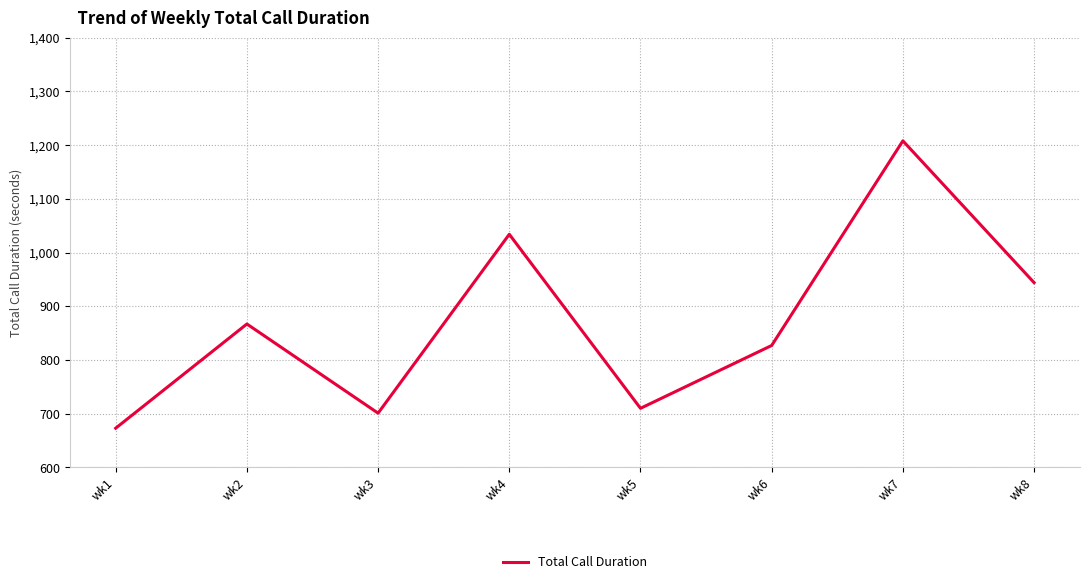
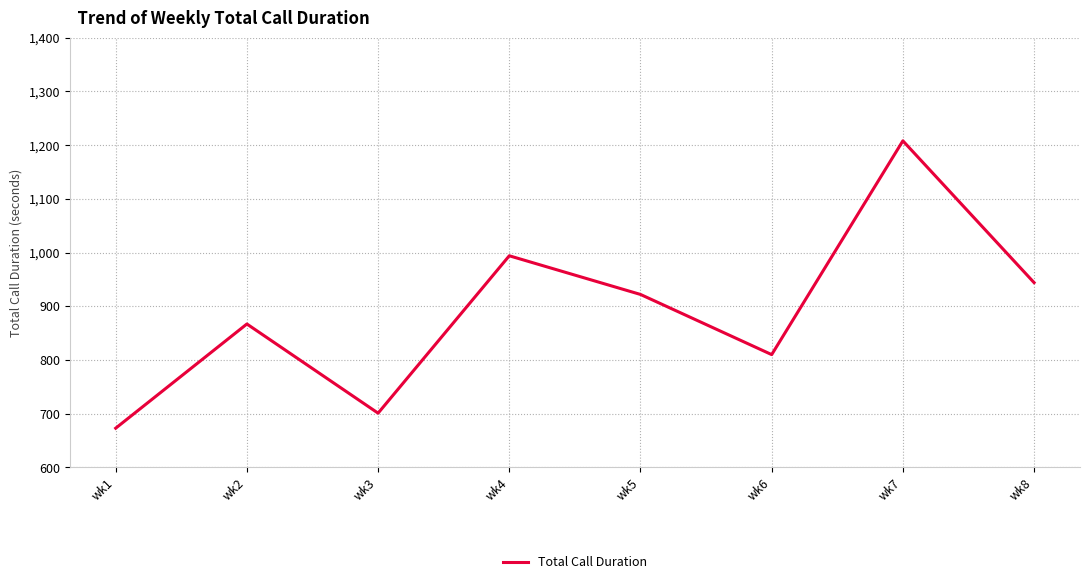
wk4: 1,030 -> 990
wk5: 710 -> 920
wk6: 830 -> 810
